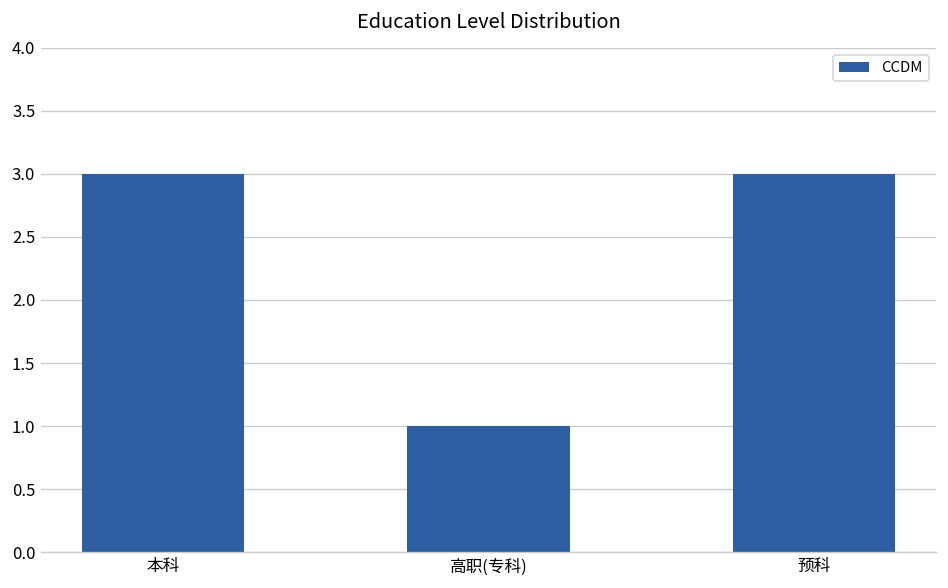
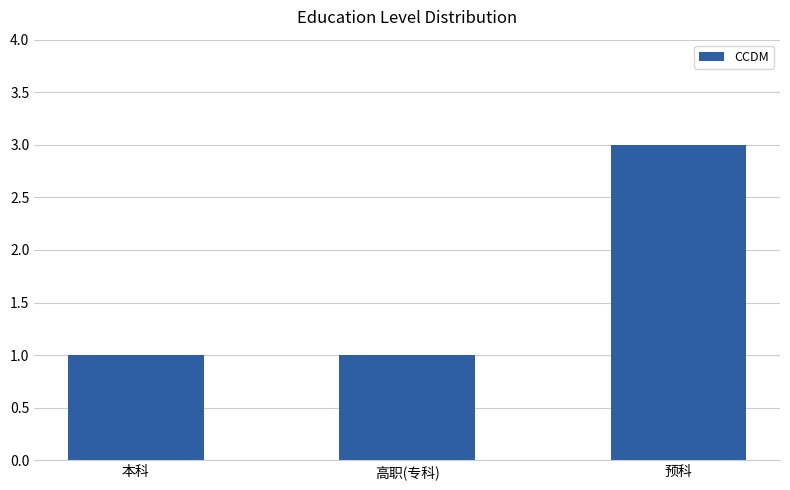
本科: 3 -> 1
